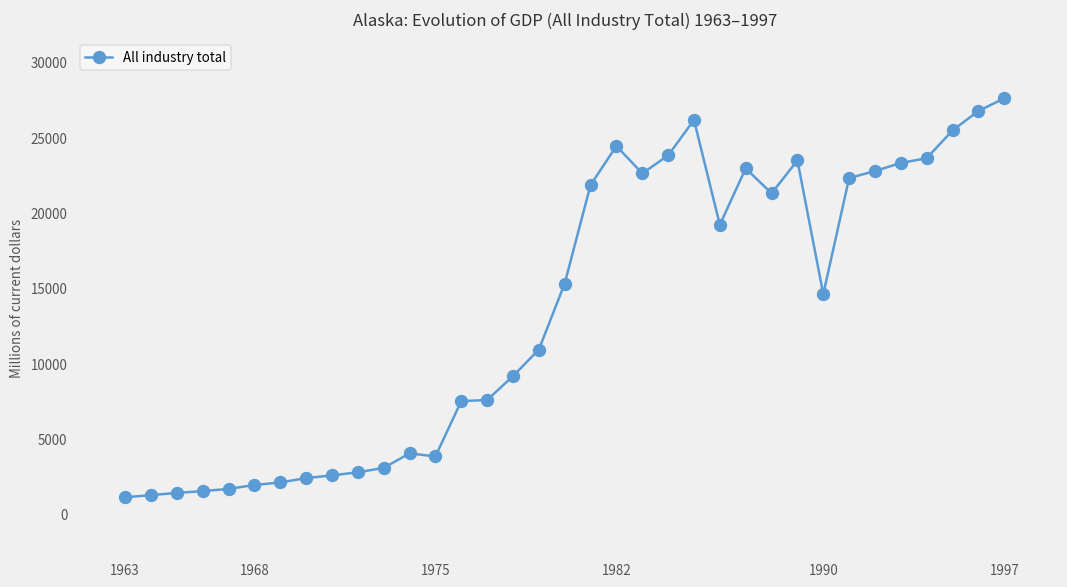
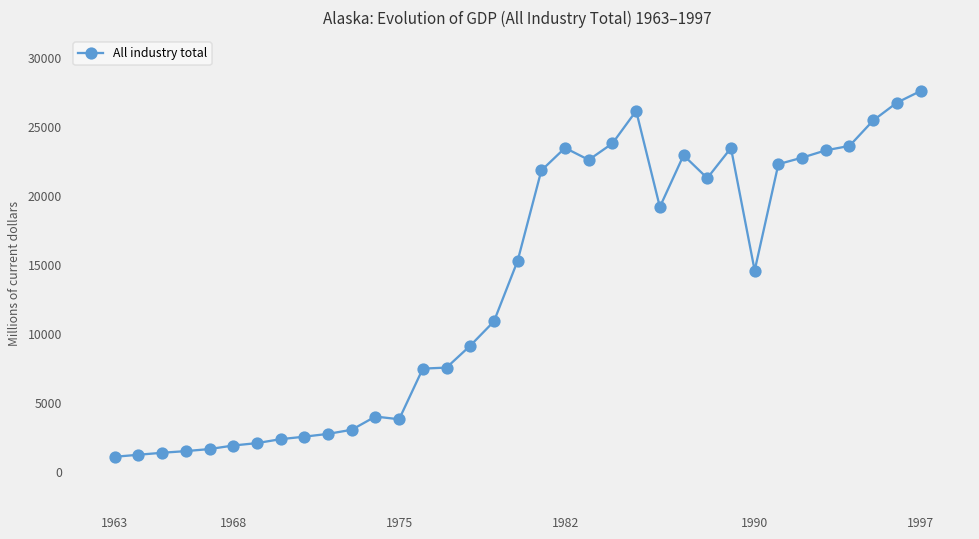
1982: 24400 -> 23500
